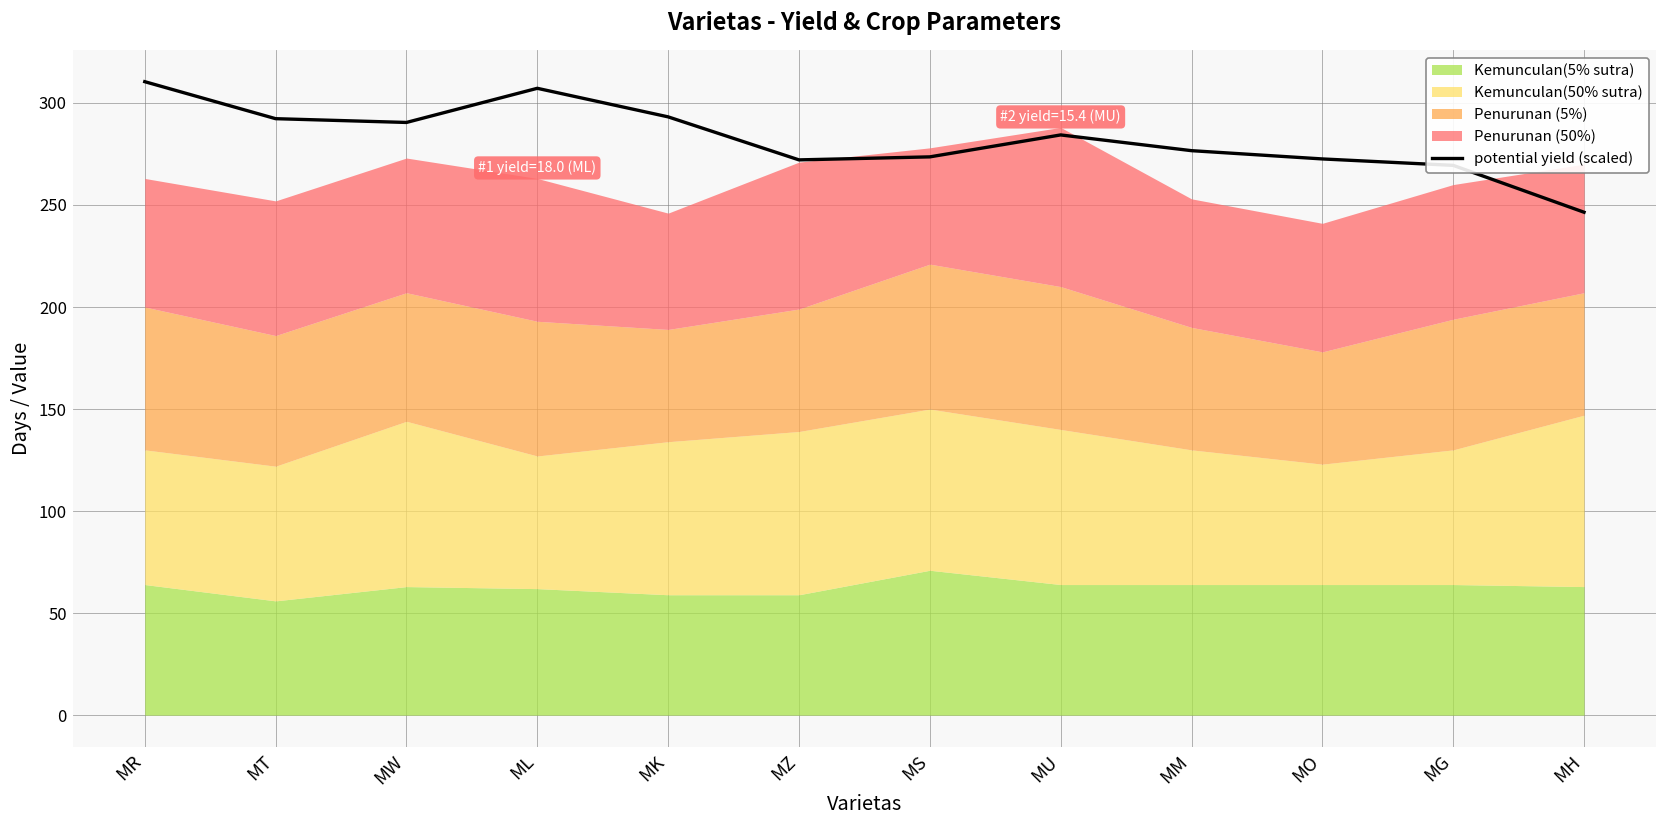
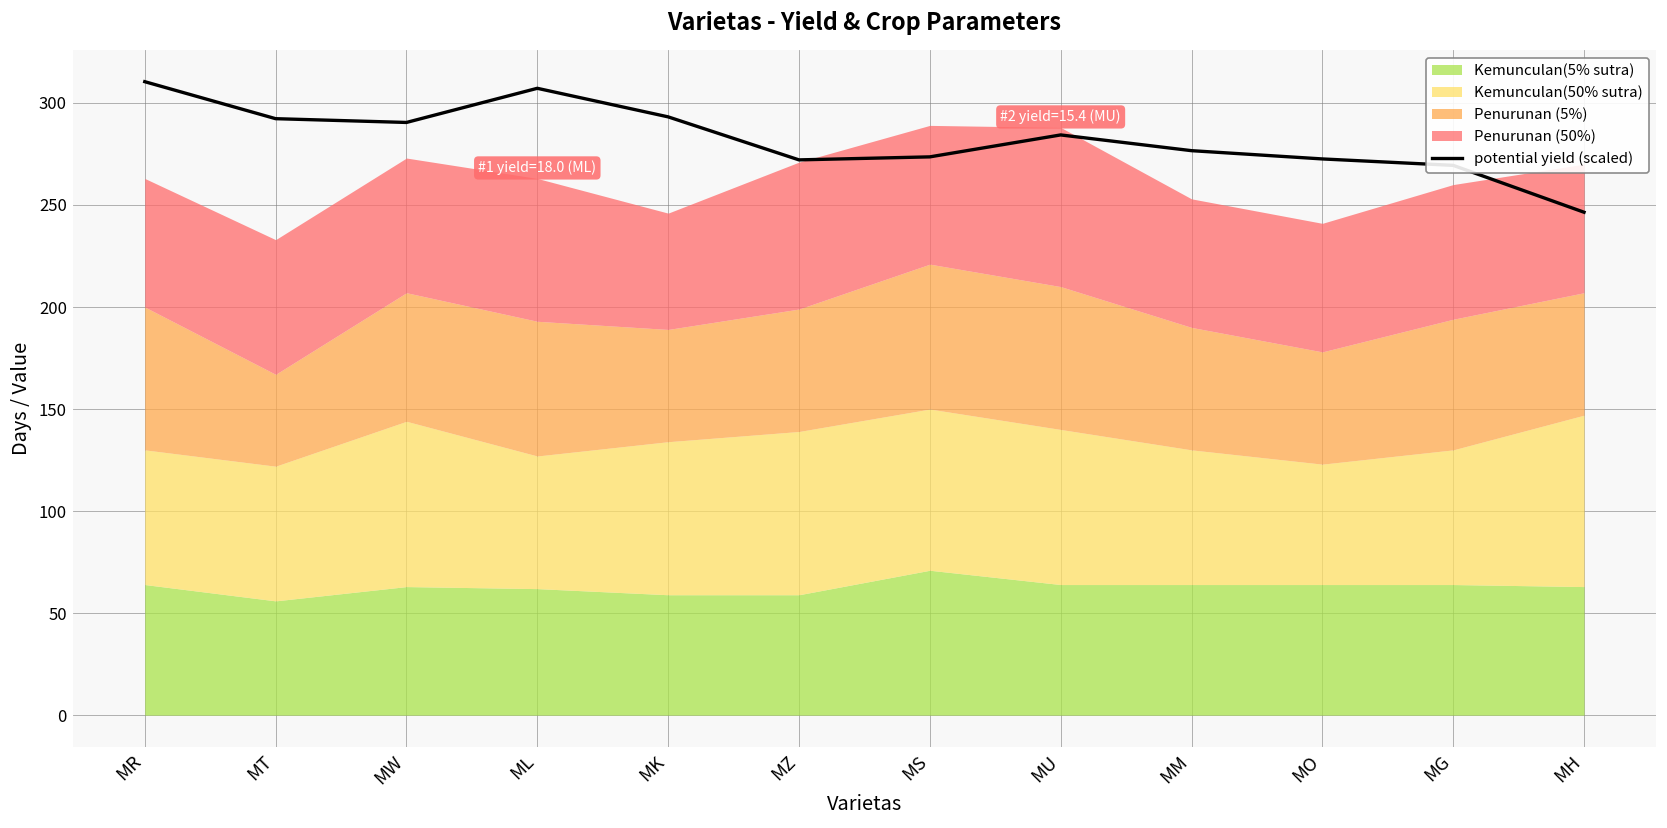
Penurunan (5%), MT: 64 -> 45
Penurunan (50%), MS: 57 -> 68
